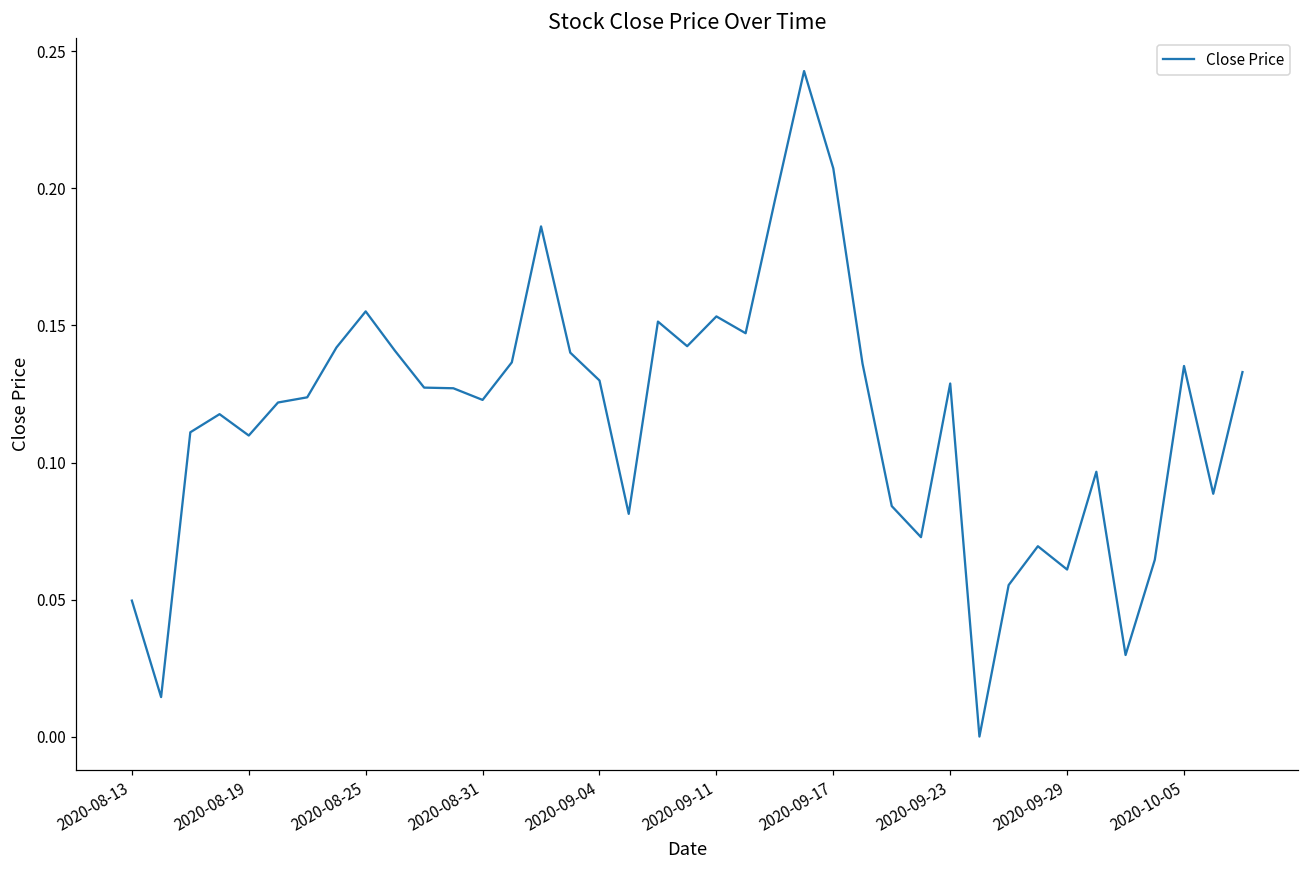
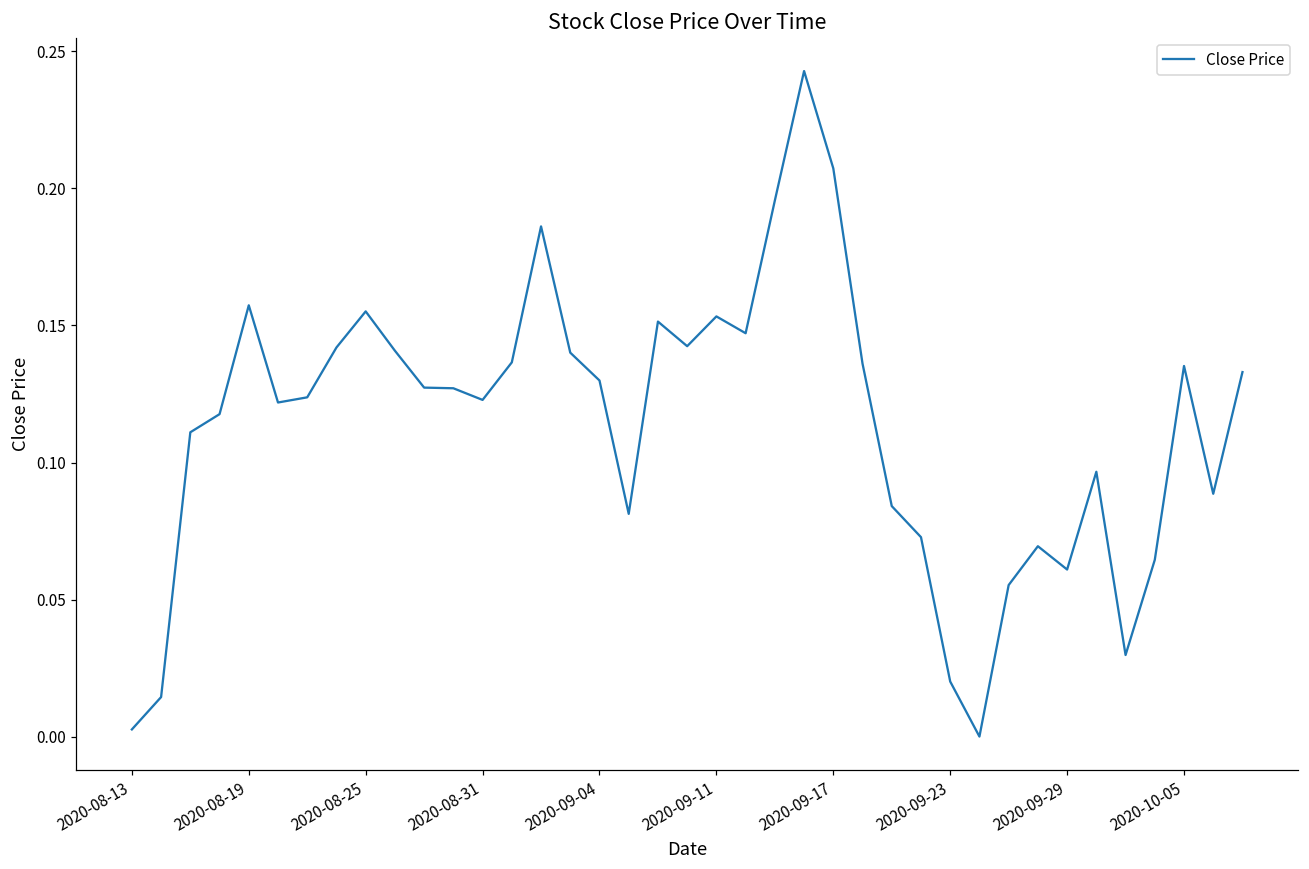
2020-08-13: 0.050 -> 0.003
2020-08-19: 0.110 -> 0.157
2020-09-23: 0.129 -> 0.020
